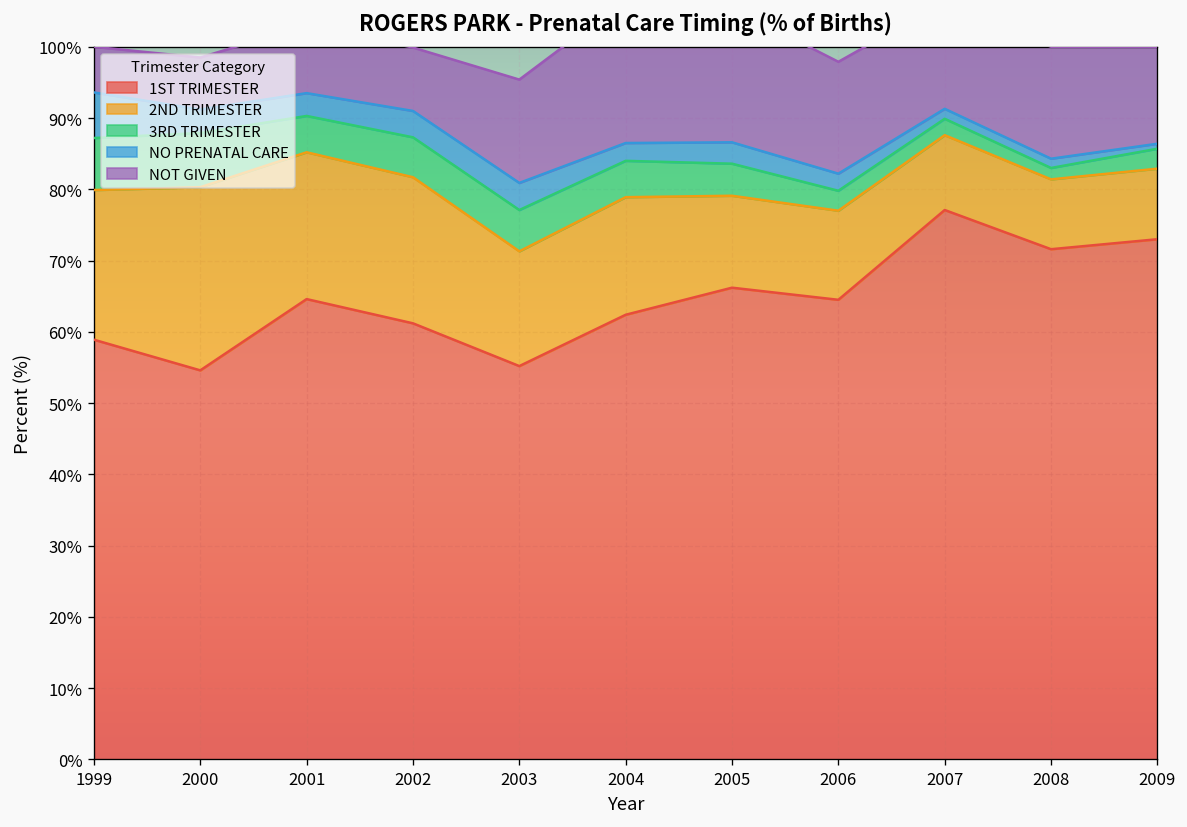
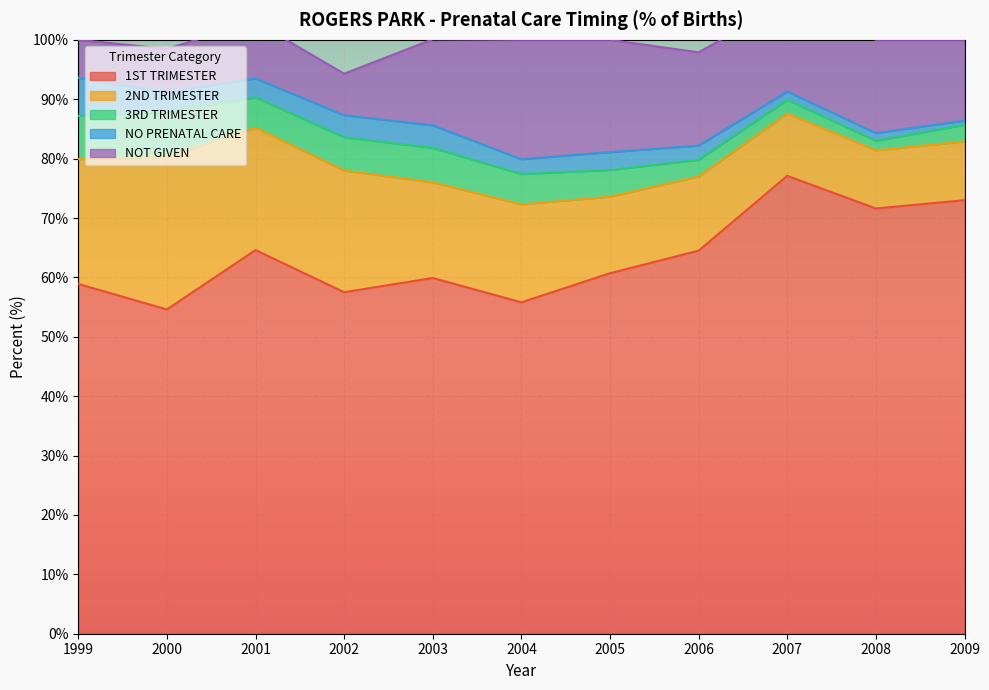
1ST TRIMESTER, 2002: 61% -> 58%
NOT GIVEN, 2002: 9% -> 7%
1ST TRIMESTER, 2003: 55% -> 60%
1ST TRIMESTER, 2004: 62% -> 56%
1ST TRIMESTER, 2005: 66% -> 61%
